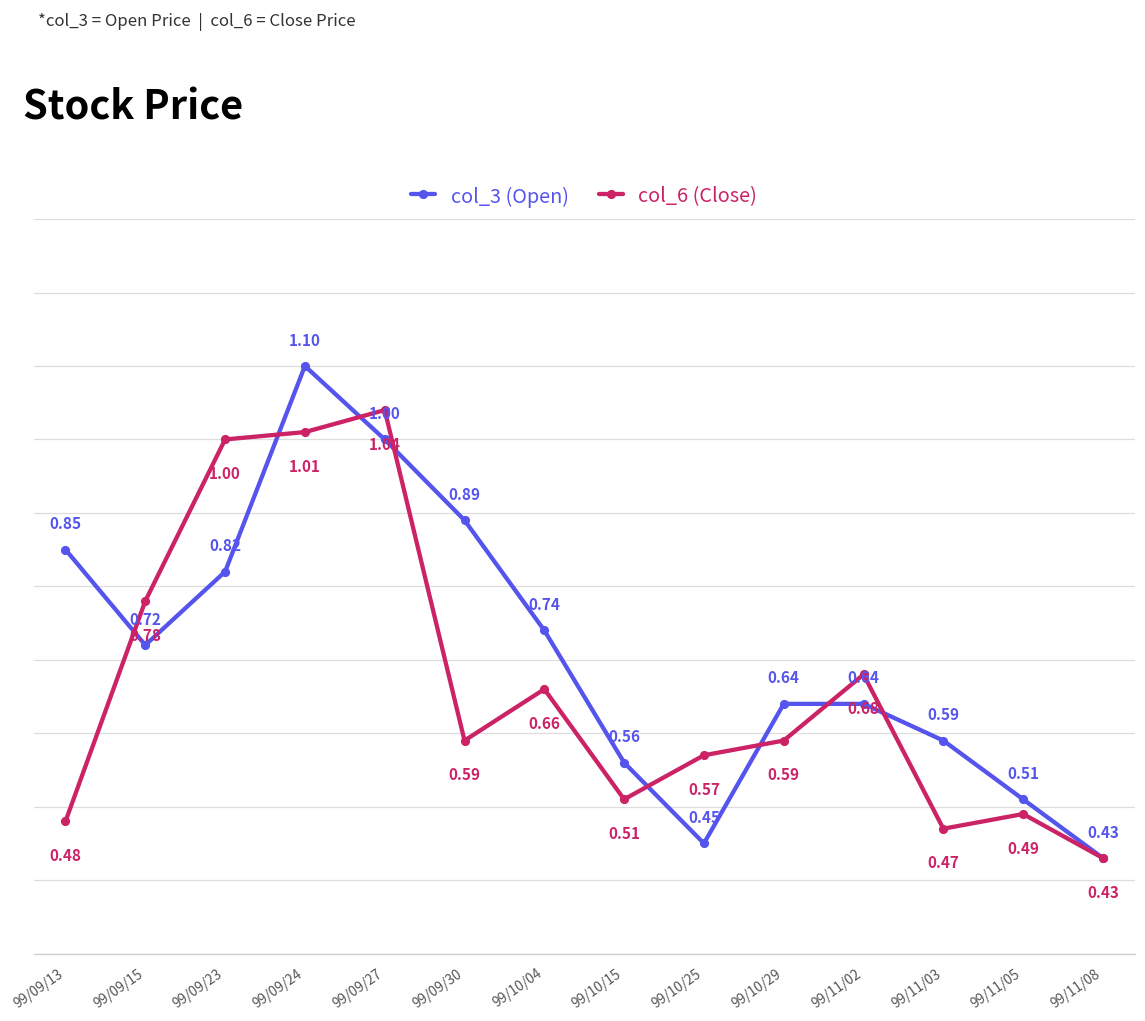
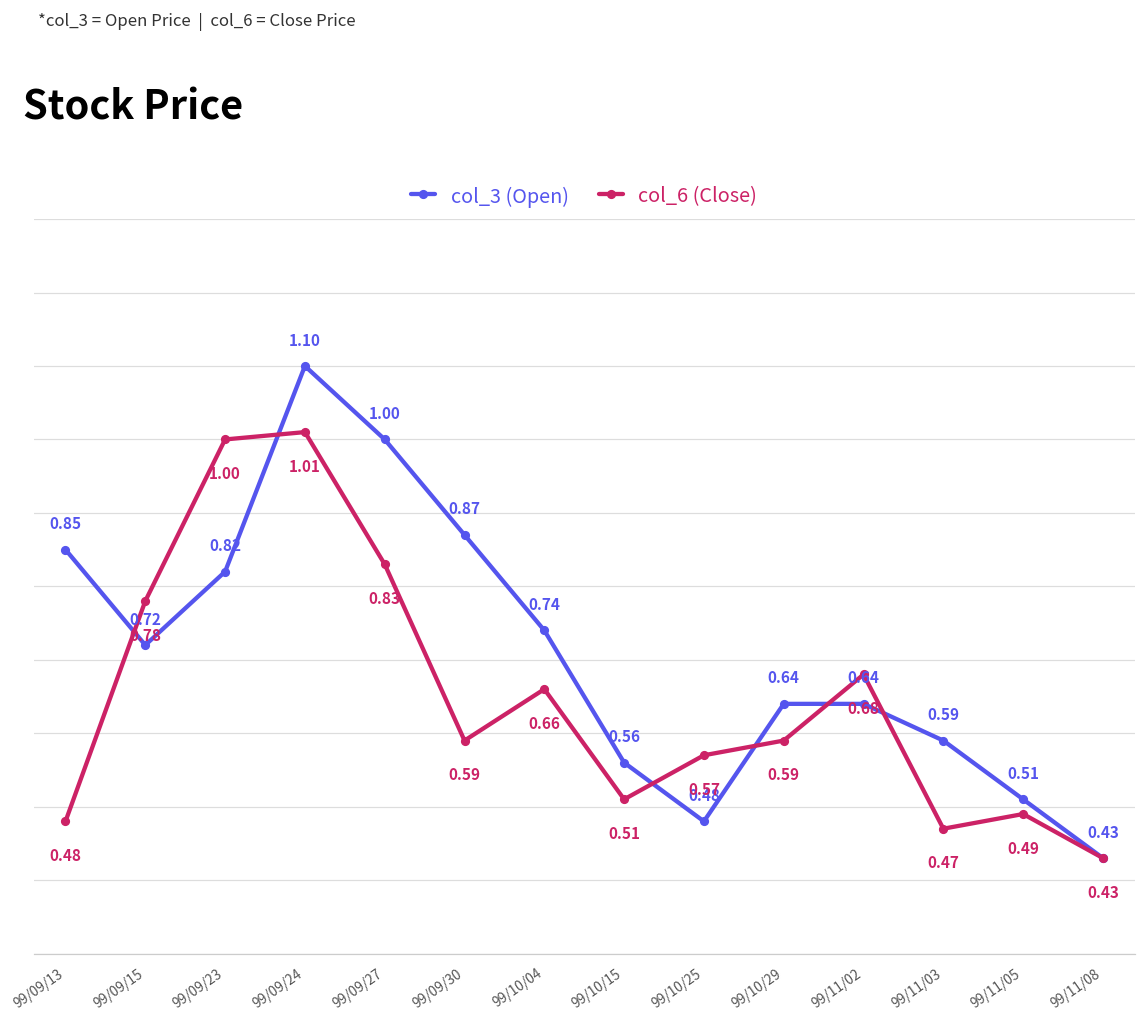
col_6 (Close), 99/09/27: 1.04 -> 0.83
col_3 (Open), 99/09/30: 0.89 -> 0.87
col_3 (Open), 99/10/25: 0.45 -> 0.48
